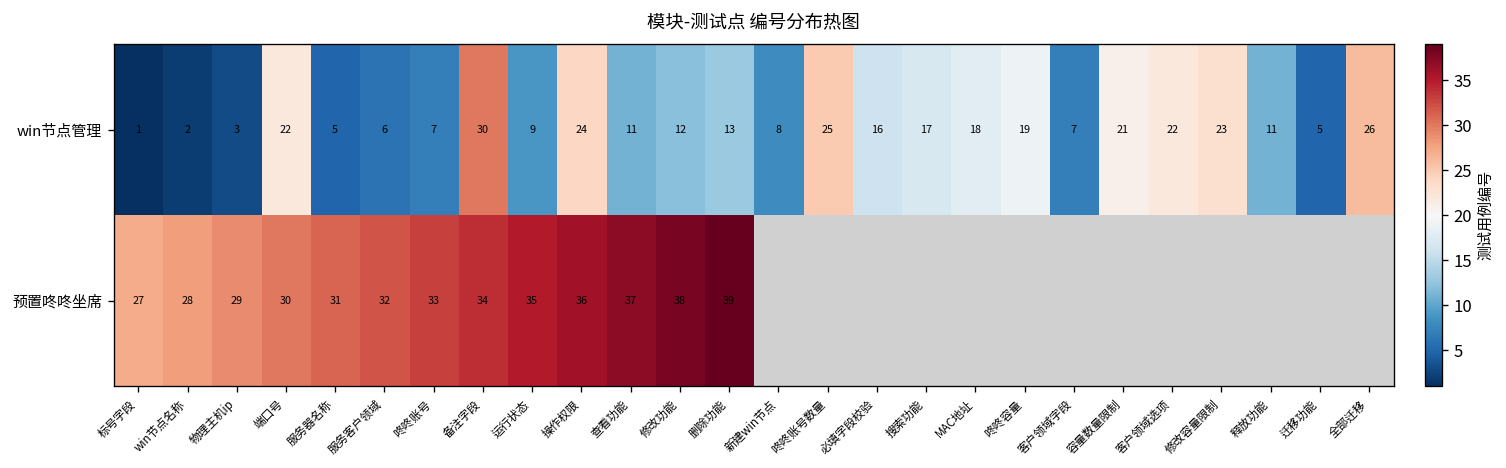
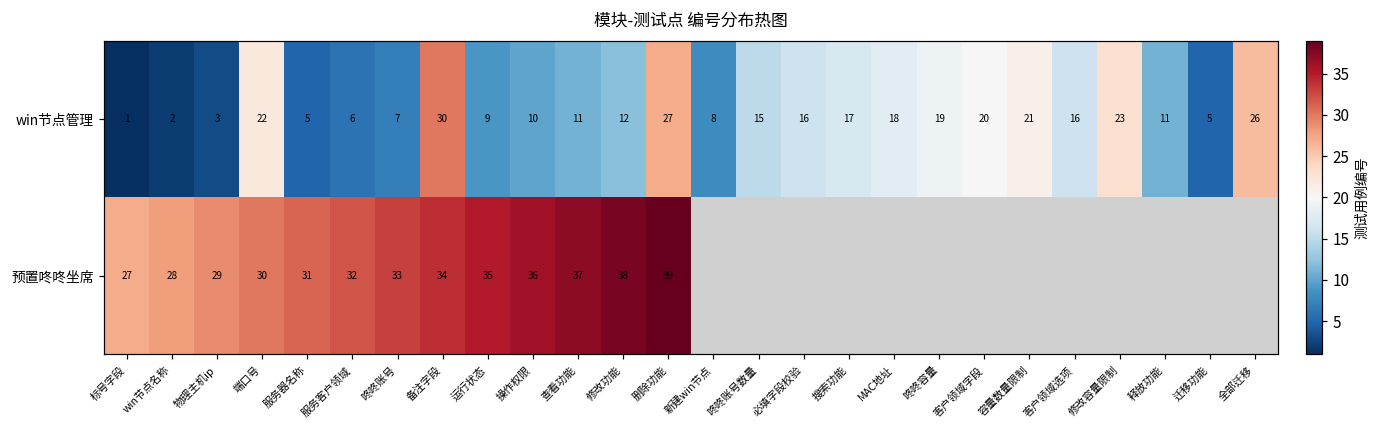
win节点管理, 操作权限: 24 -> 10
win节点管理, 删除功能: 13 -> 27
win节点管理, 咚咚账号数量: 25 -> 15
win节点管理, 客户领域字段: 7 -> 20
win节点管理, 客户领域选项: 22 -> 16
